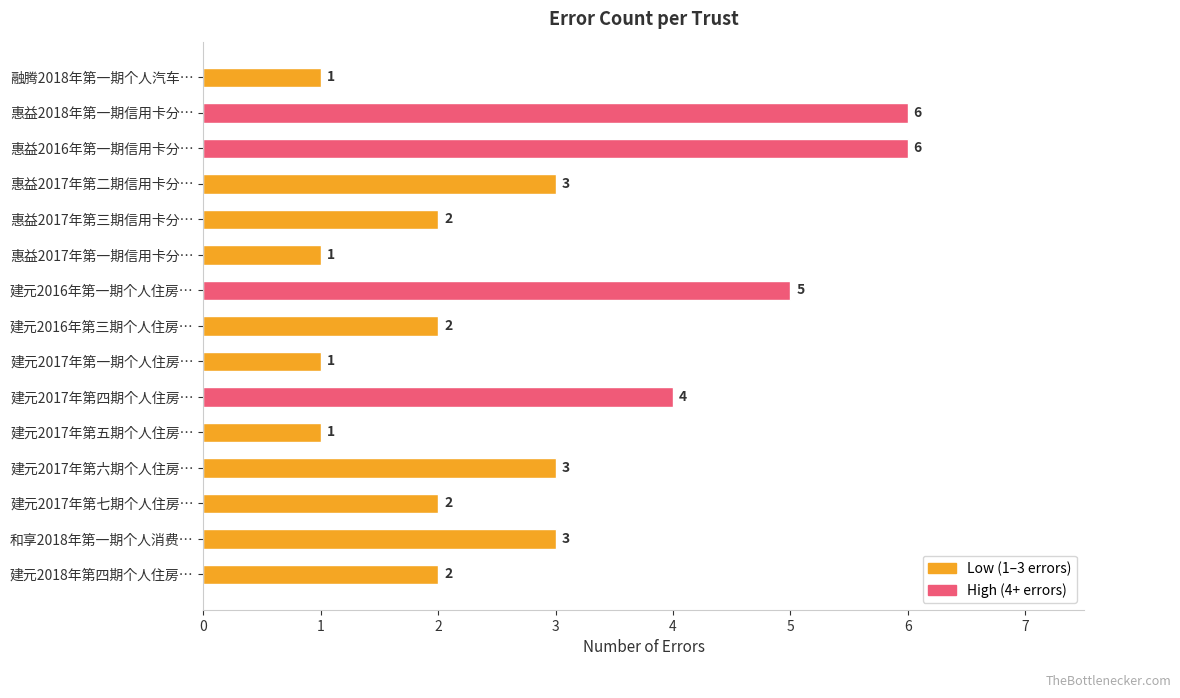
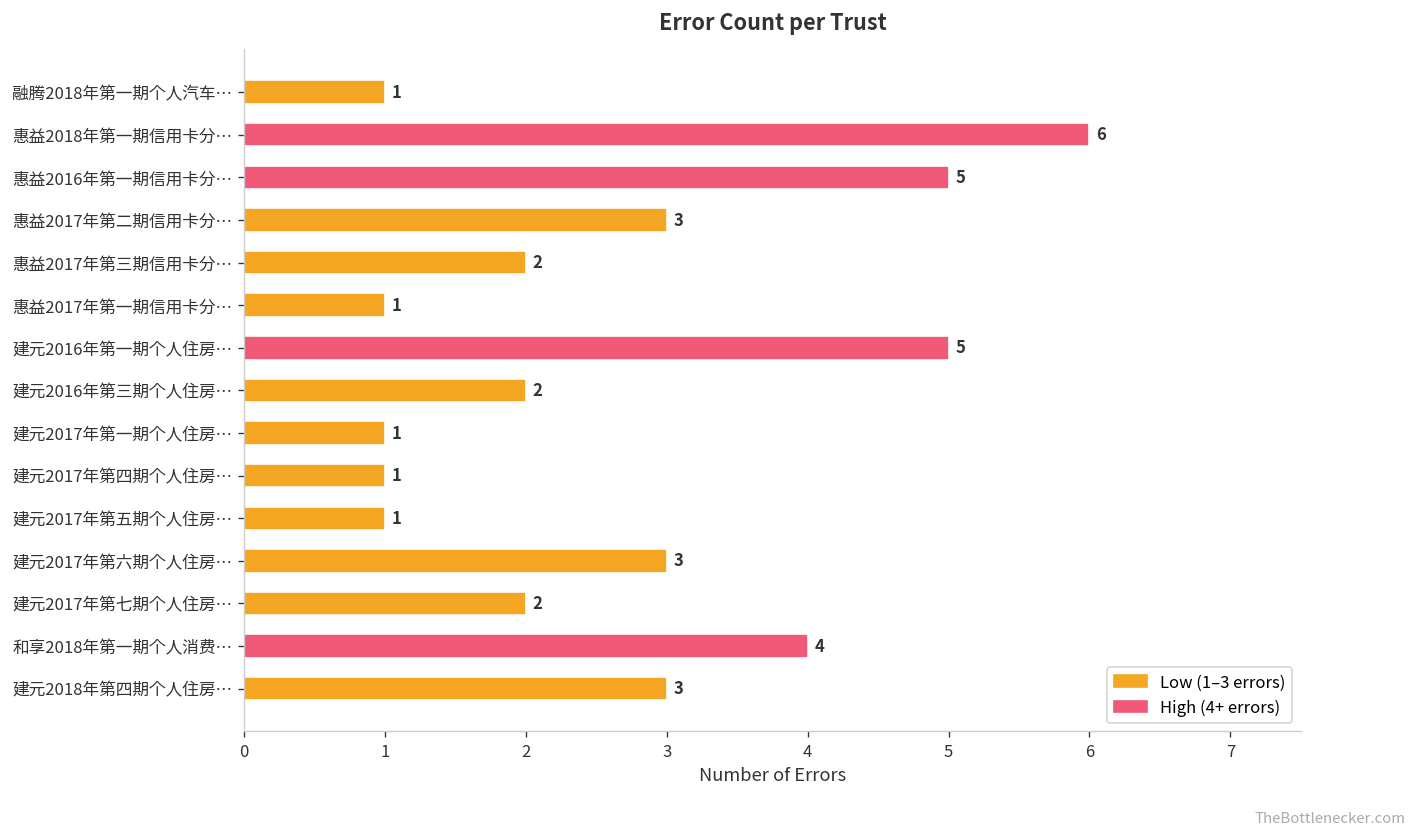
惠益2016年第一期信用卡分…: 6 -> 5
建元2017年第四期个人住房…: 4 -> 1
和享2018年第一期个人消费…: 3 -> 4
建元2018年第四期个人住房…: 2 -> 3
